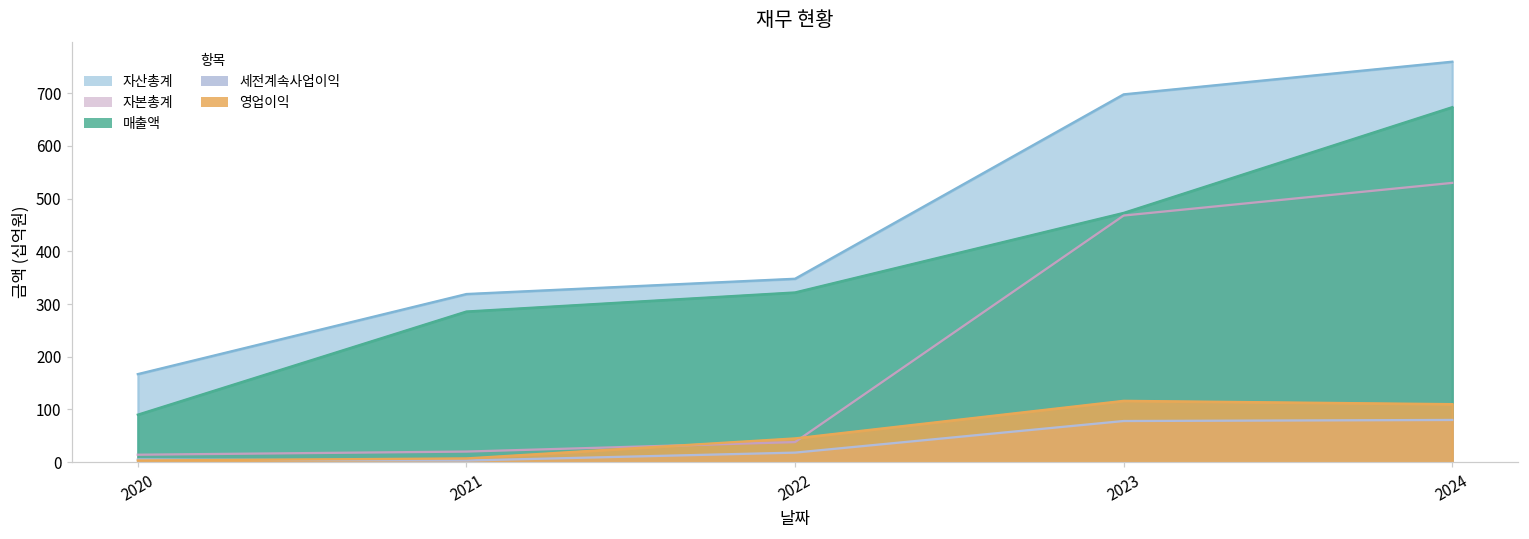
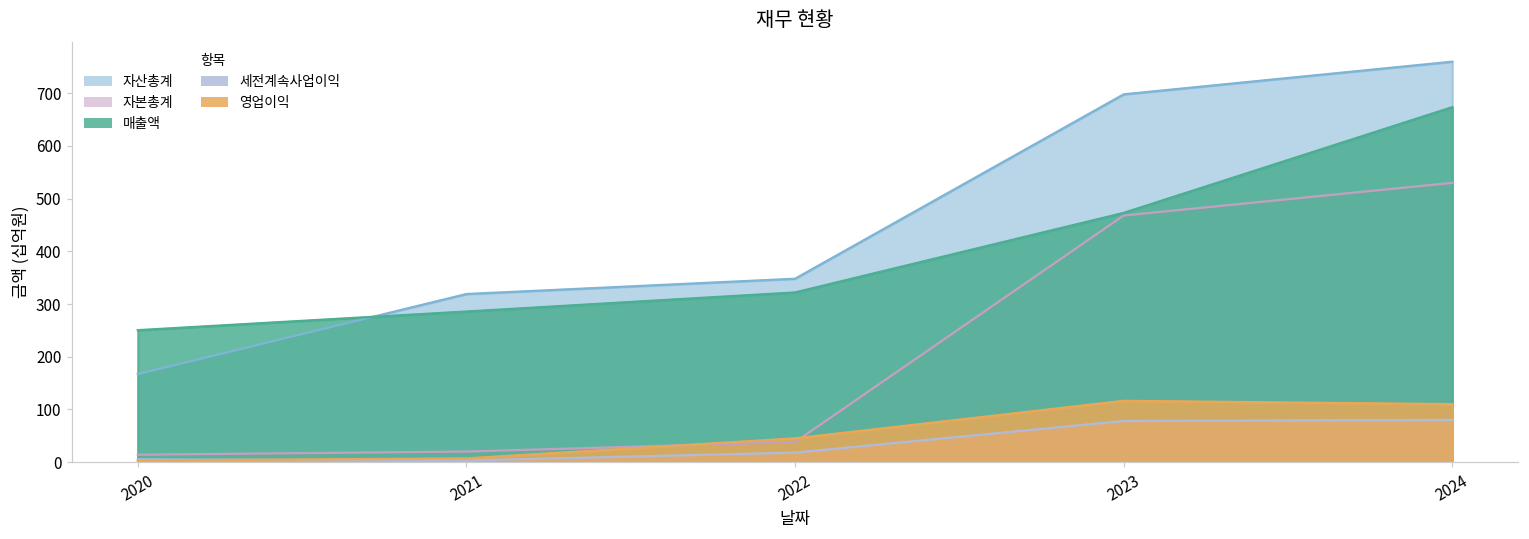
매출액, 2020: 90 -> 250
